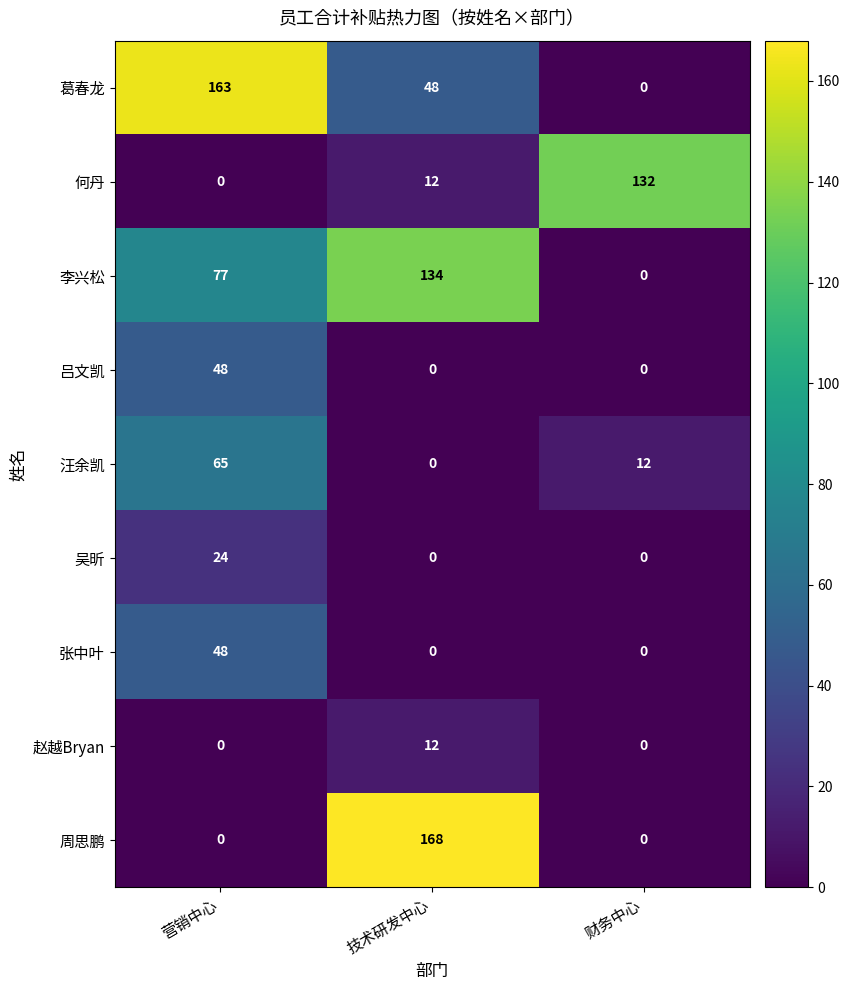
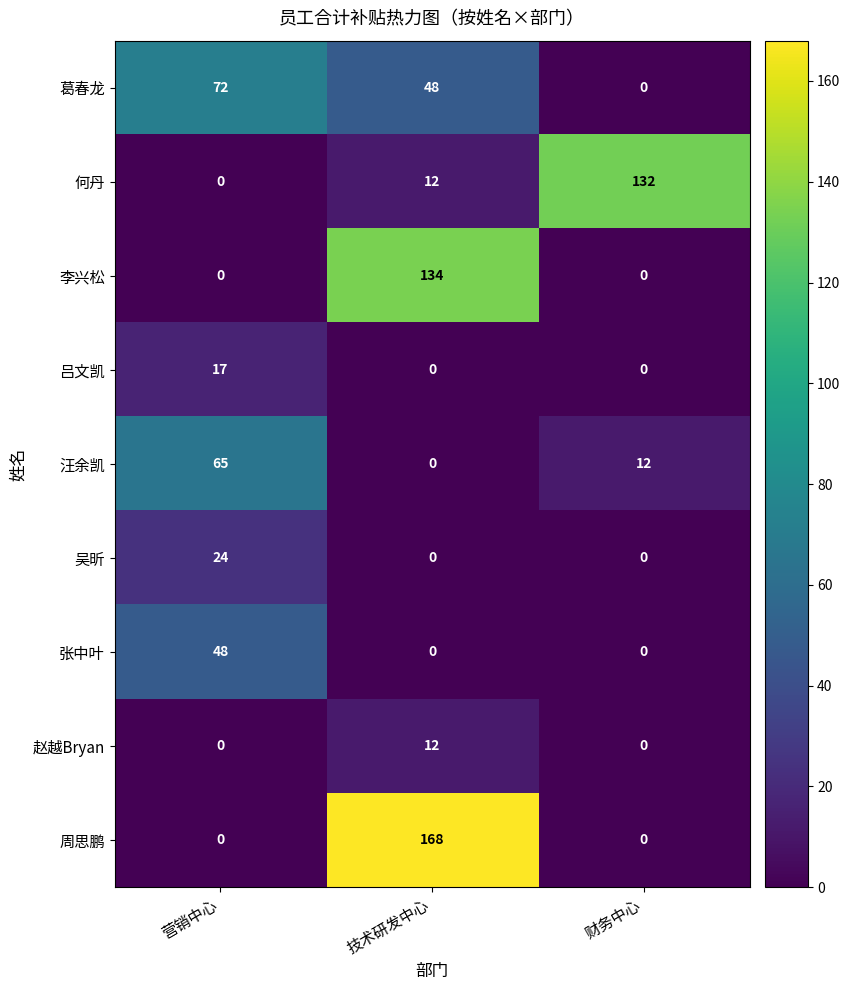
葛春龙, 营销中心: 163 -> 72
李兴松, 营销中心: 77 -> 0
吕文凯, 营销中心: 48 -> 17
